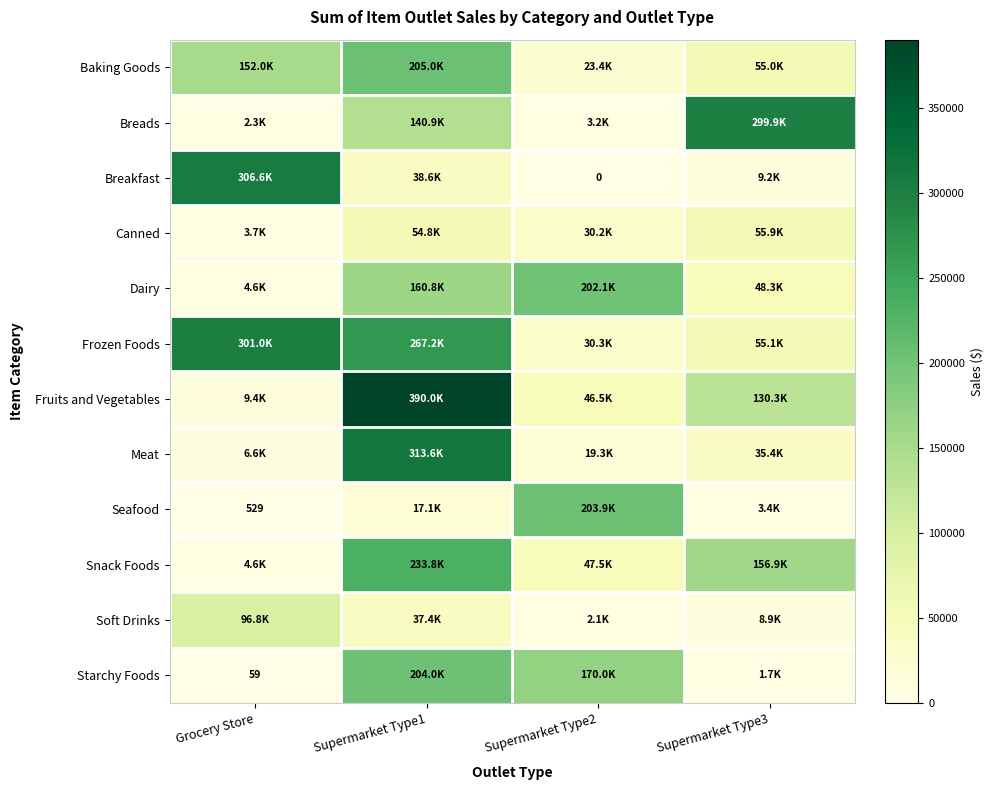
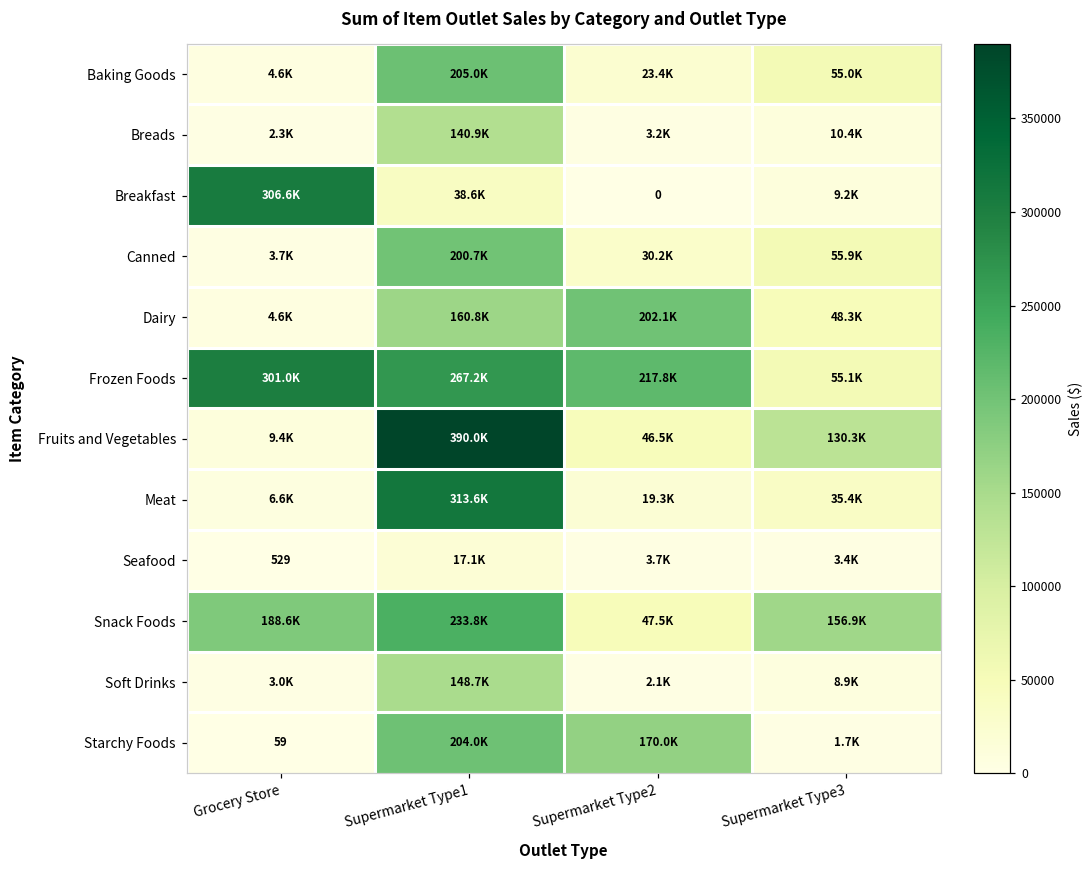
Baking Goods, Grocery Store: 152.0K -> 4.6K
Breads, Supermarket Type3: 299.9K -> 10.4K
Canned, Supermarket Type1: 54.8K -> 200.7K
Frozen Foods, Supermarket Type2: 30.3K -> 217.8K
Seafood, Supermarket Type2: 203.9K -> 3.7K
Snack Foods, Grocery Store: 4.6K -> 188.6K
Soft Drinks, Grocery Store: 96.8K -> 3.0K
Soft Drinks, Supermarket Type1: 37.4K -> 148.7K
